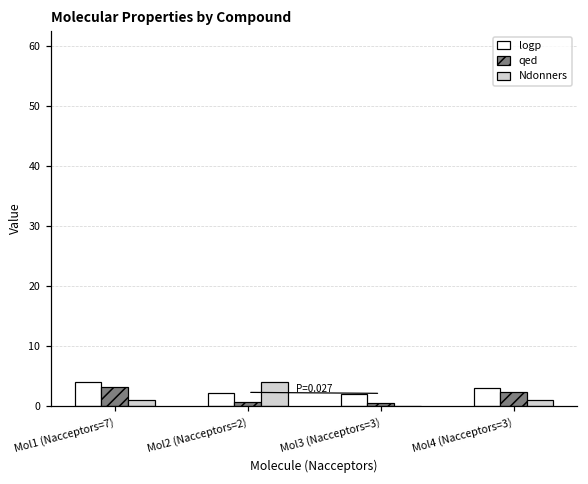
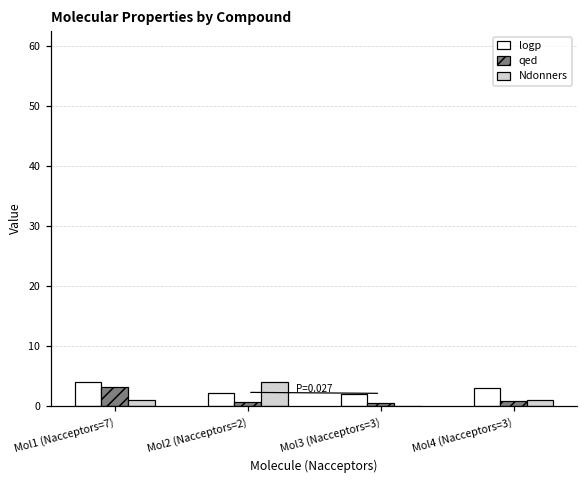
qed, Mol4 (Nacceptors=3): 2 -> 1
